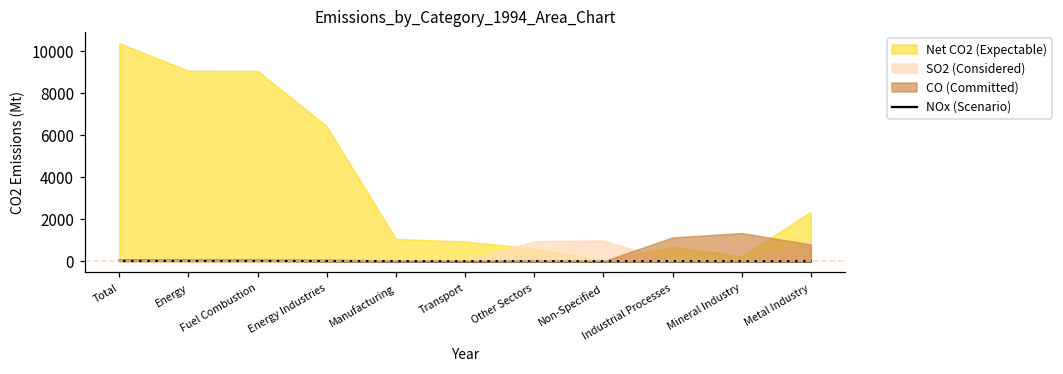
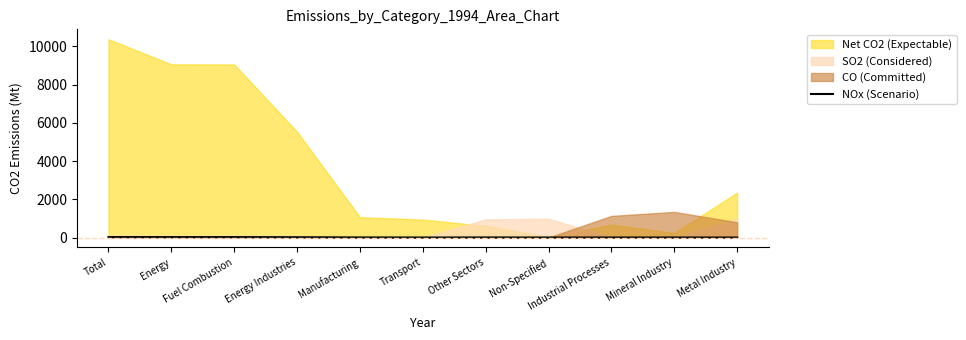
Net CO2 (Expectable), Energy Industries: 6400 -> 5500
